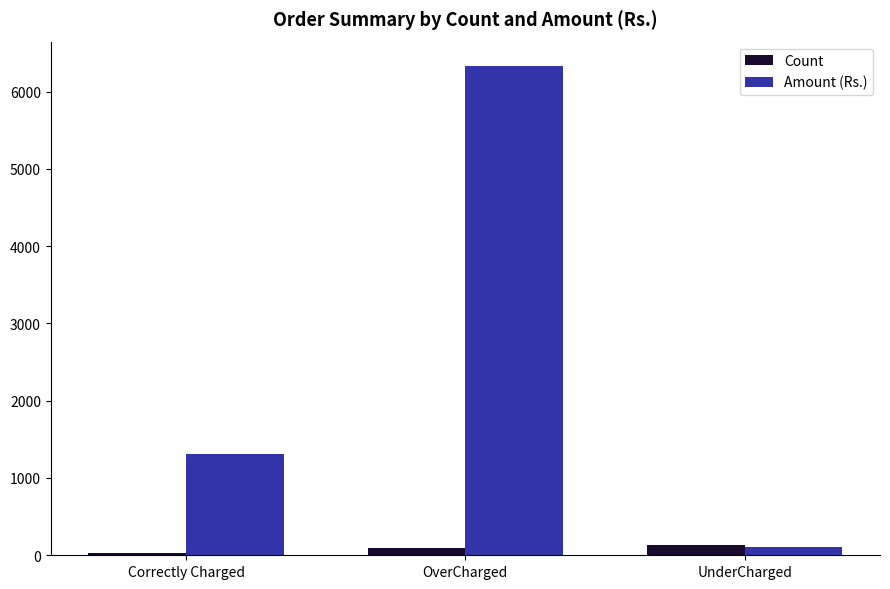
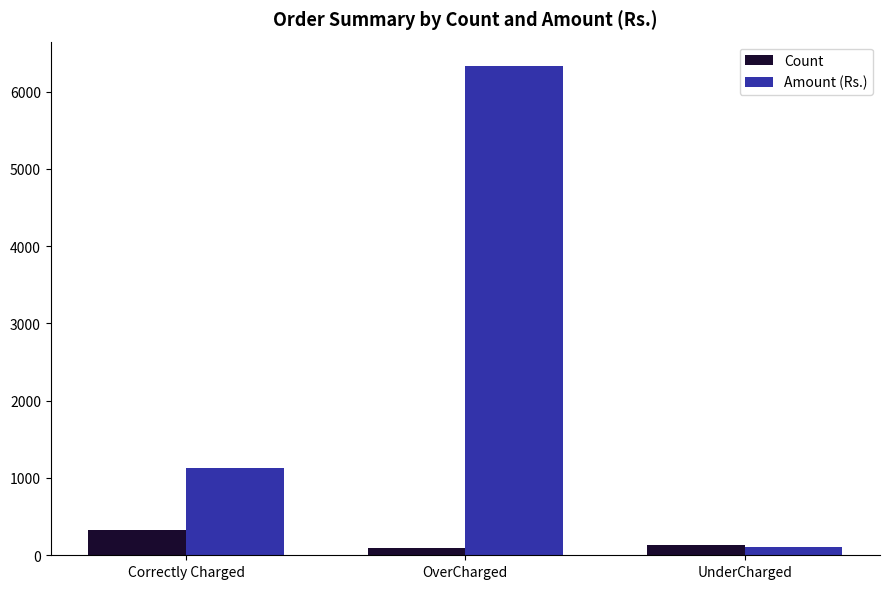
Count, Correctly Charged: 0 -> 300
Amount (Rs.), Correctly Charged: 1300 -> 1100
